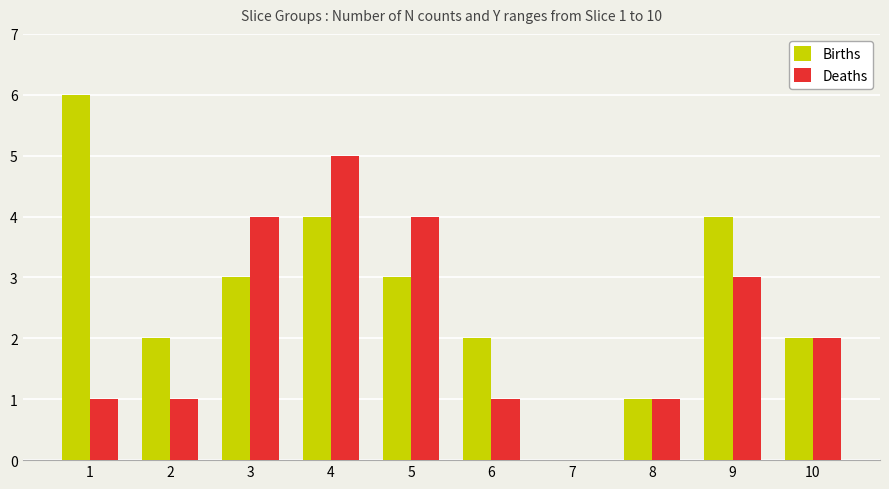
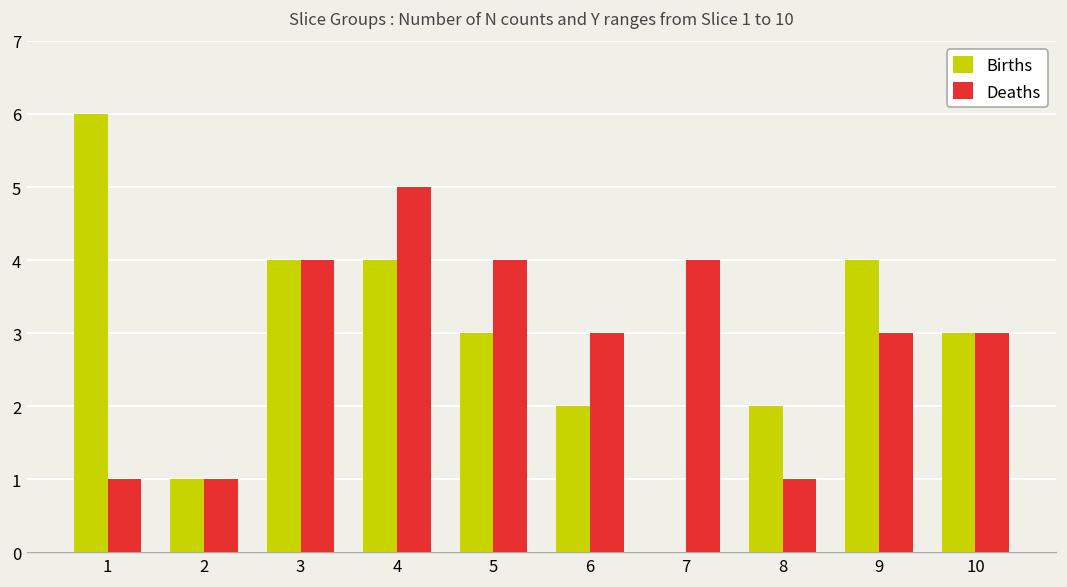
Births, 2: 2 -> 1
Births, 3: 3 -> 4
Deaths, 6: 1 -> 3
Deaths, 7: 0 -> 4
Births, 8: 1 -> 2
Births, 10: 2 -> 3
Deaths, 10: 2 -> 3
